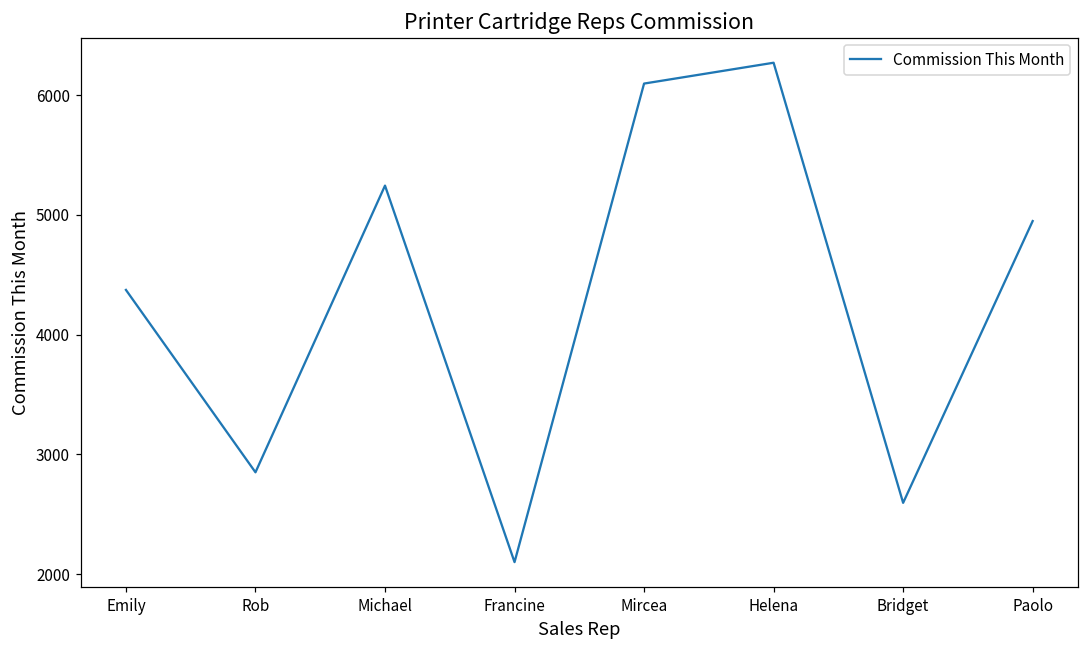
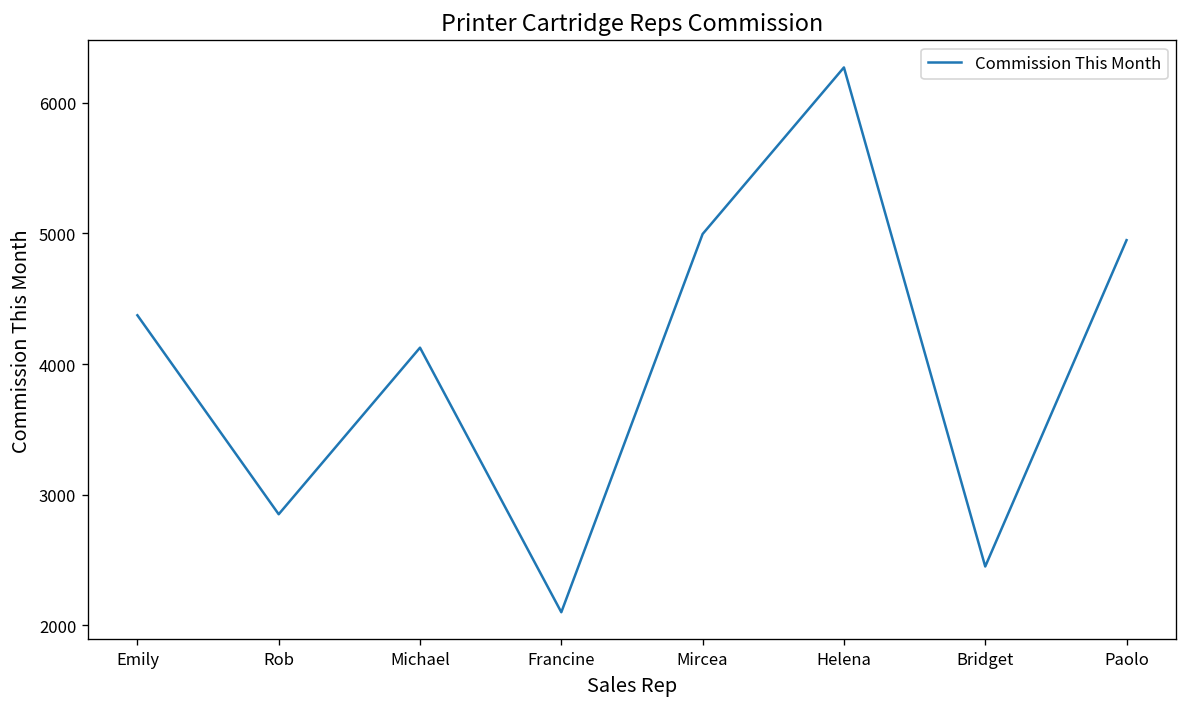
Michael: 5240 -> 4130
Mircea: 6100 -> 5000
Bridget: 2600 -> 2450
